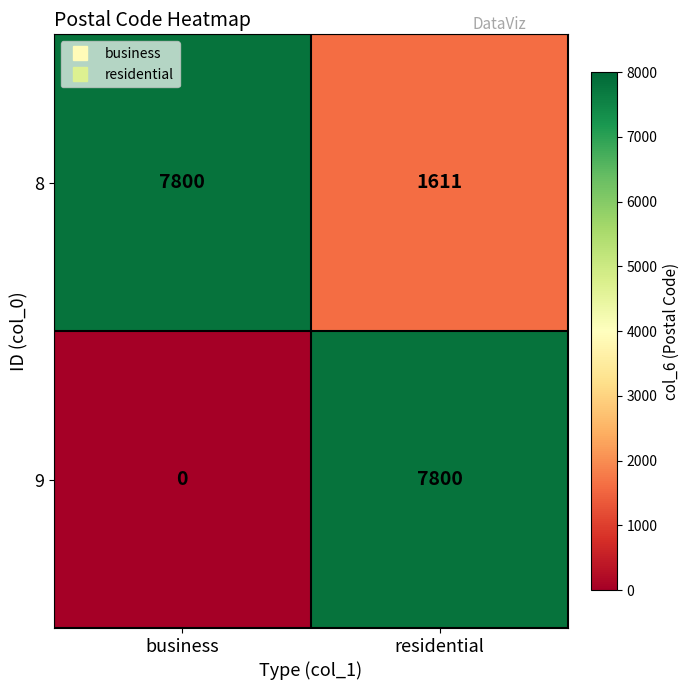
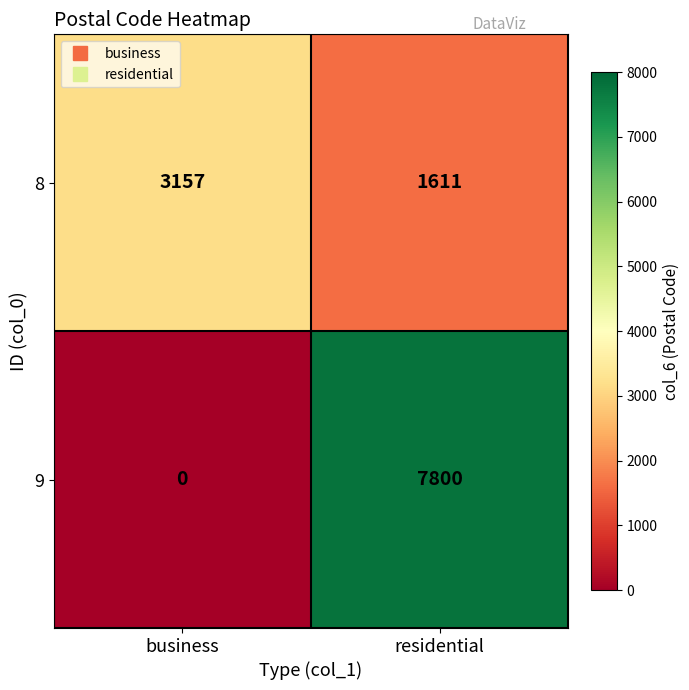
8, business: 7800 -> 3157
